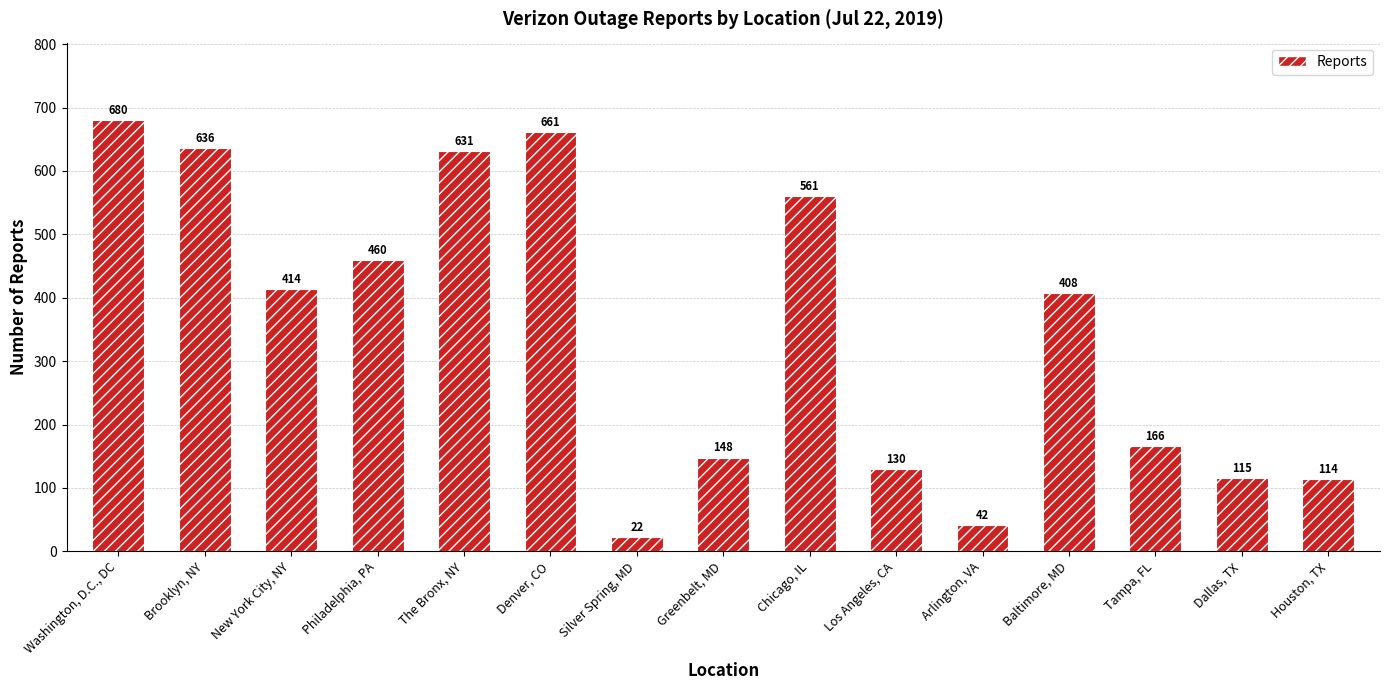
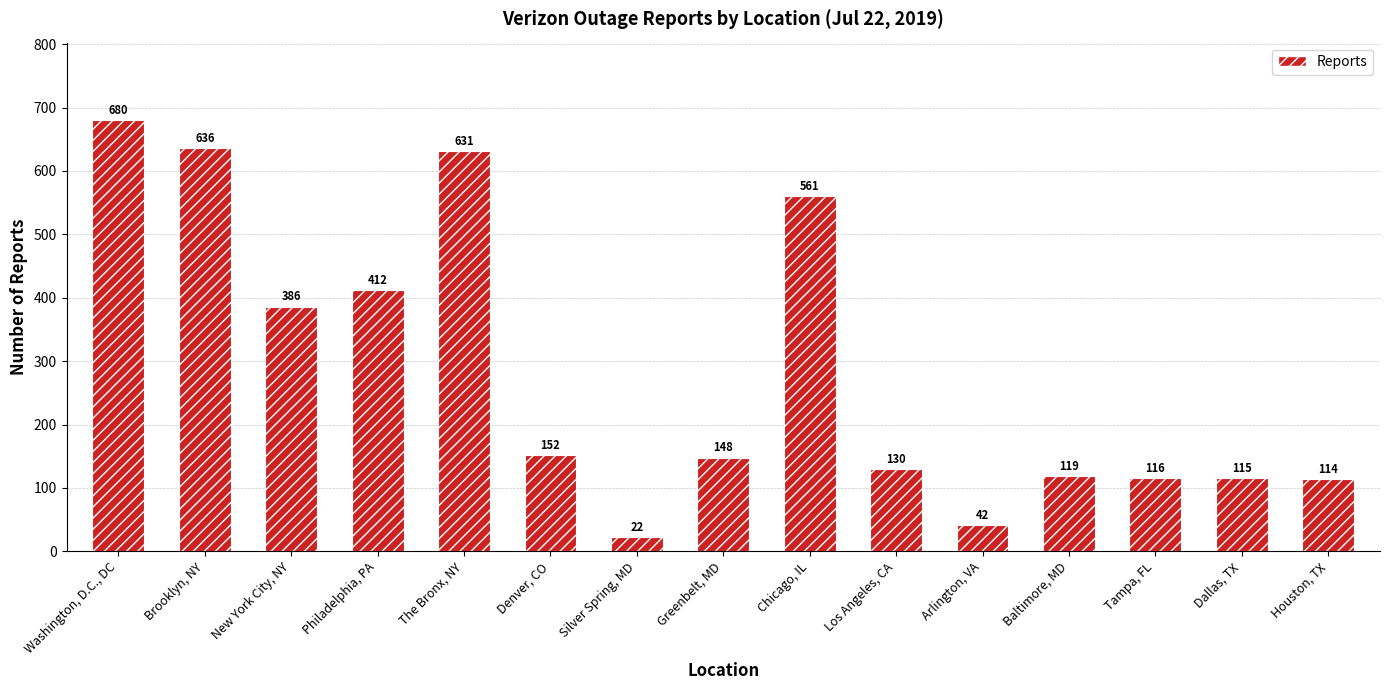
New York City, NY: 414 -> 386
Philadelphia, PA: 460 -> 412
Denver, CO: 661 -> 152
Baltimore, MD: 408 -> 119
Tampa, FL: 166 -> 116
